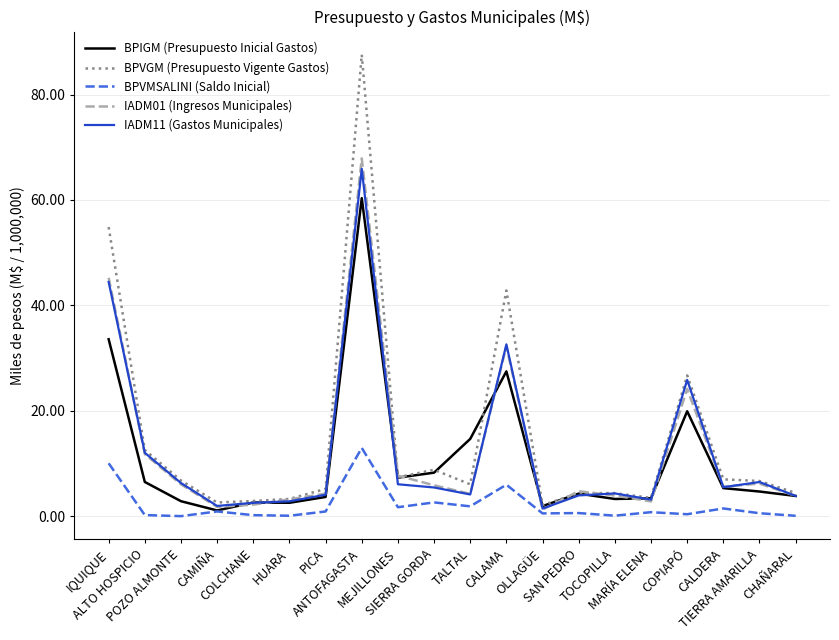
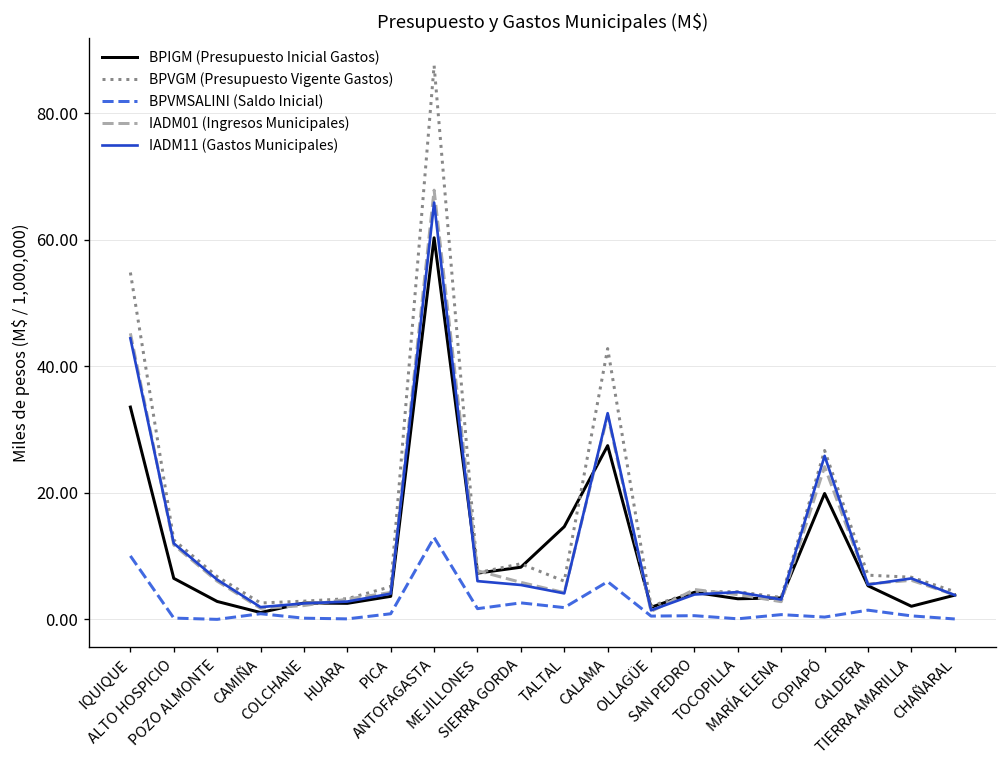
BPIGM (Presupuesto Inicial Gastos), TIERRA AMARILLA: 5 -> 2
